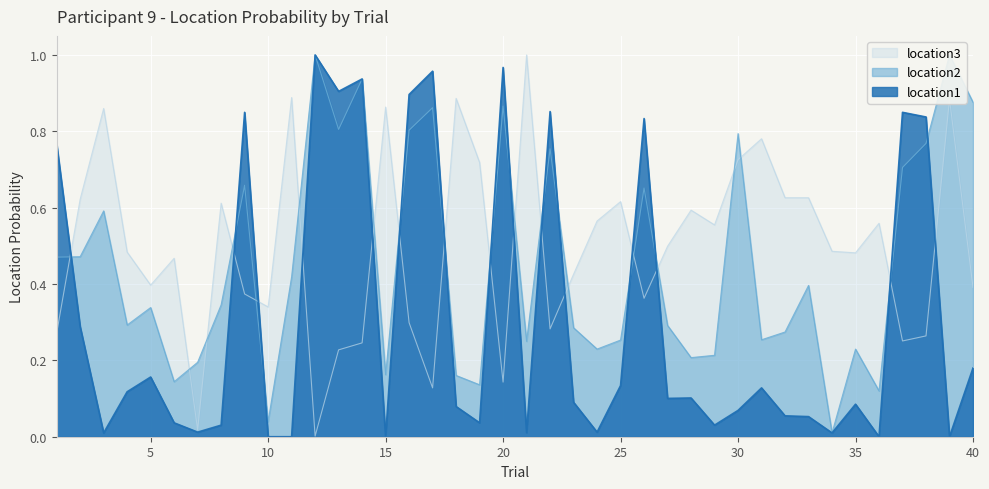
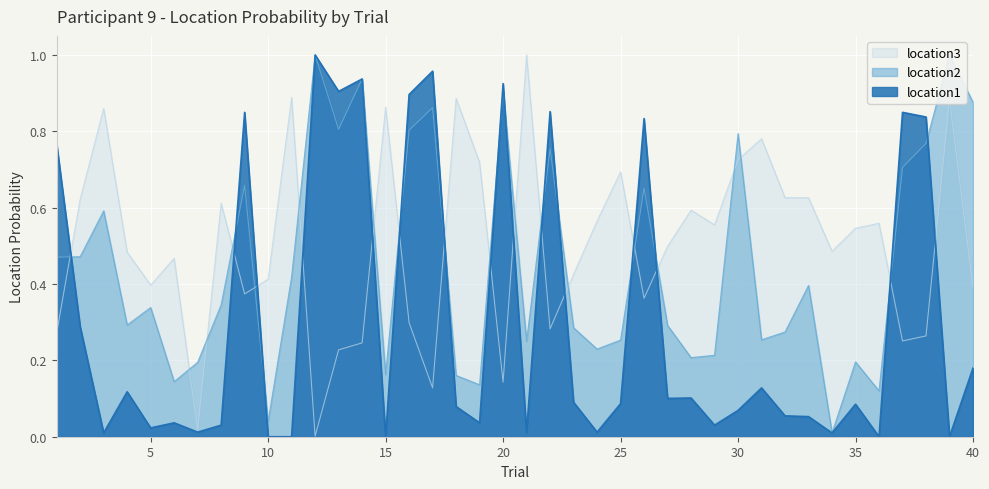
location1, 5: 0.16 -> 0.02
location3, 10: 0.34 -> 0.41
location2, 20: 0.87 -> 0.91
location1, 20: 0.97 -> 0.92
location3, 25: 0.62 -> 0.69
location1, 25: 0.13 -> 0.09
location3, 35: 0.48 -> 0.55
location2, 35: 0.23 -> 0.20
